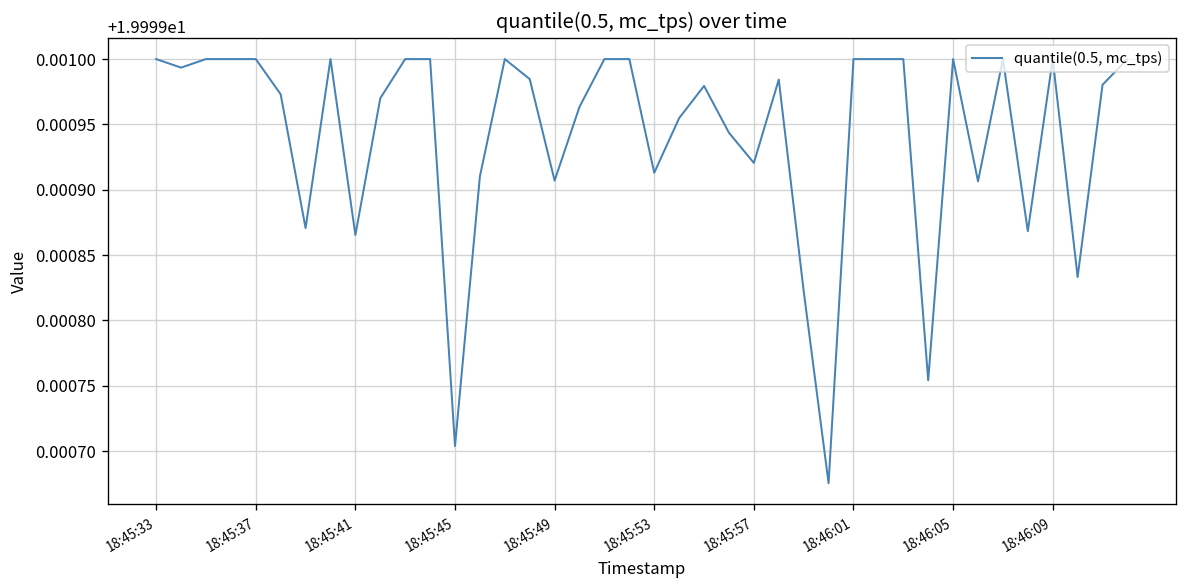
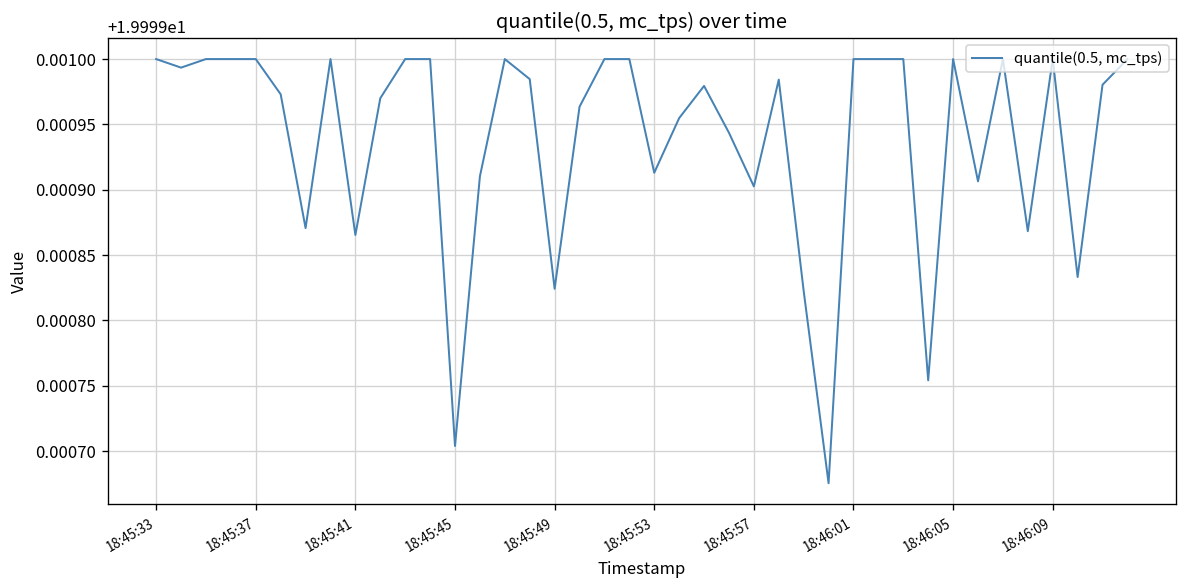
18:45:49: 19.999907 -> 19.999824
18:45:57: 19.999921 -> 19.999903
